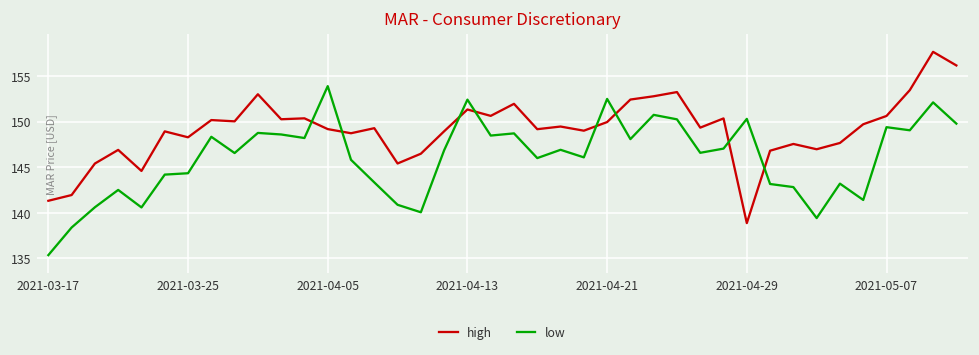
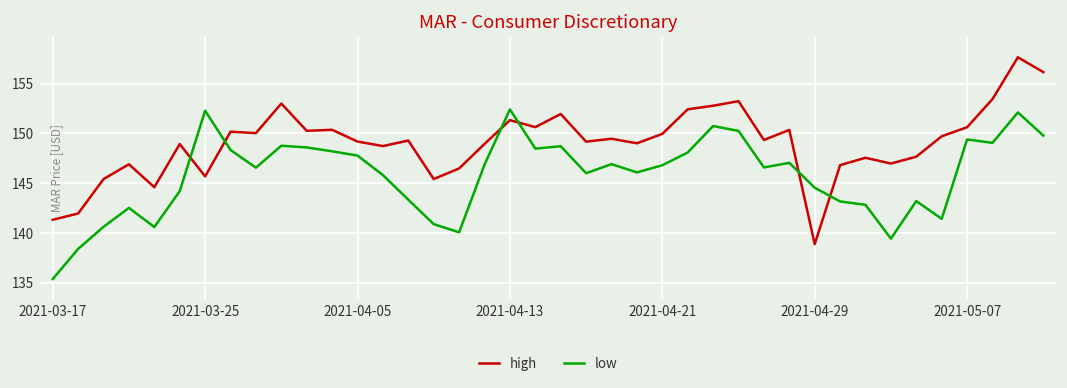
high, 2021-03-25: 148 -> 146
low, 2021-03-25: 144 -> 152
low, 2021-04-05: 154 -> 148
low, 2021-04-21: 152 -> 147
low, 2021-04-29: 150 -> 145
